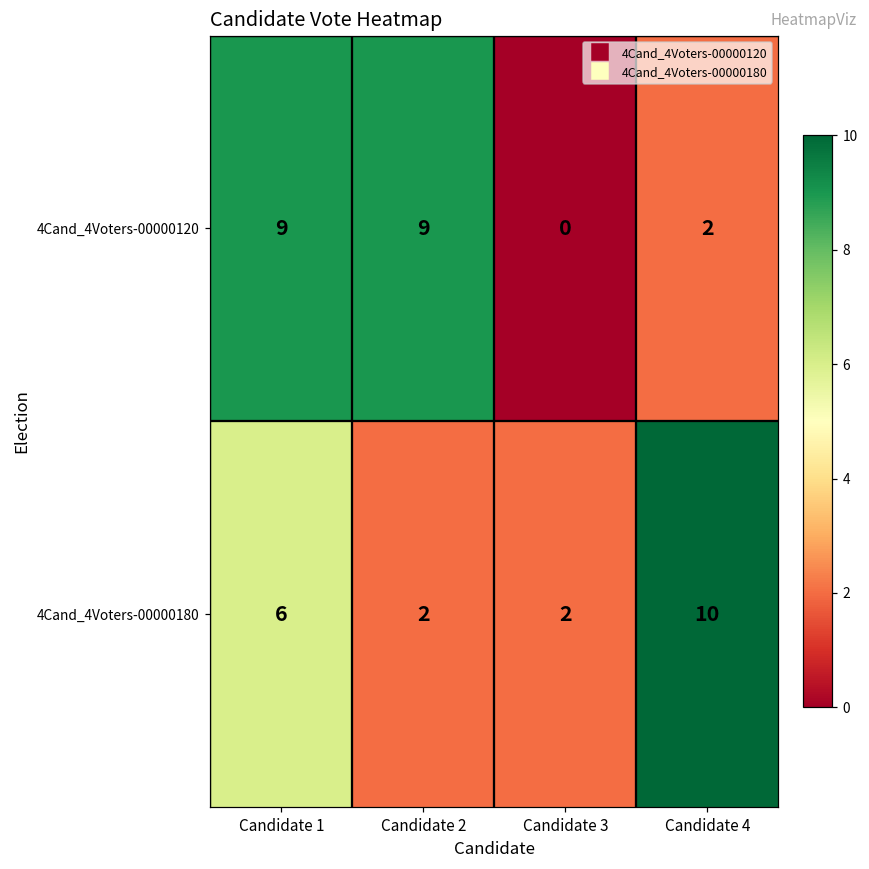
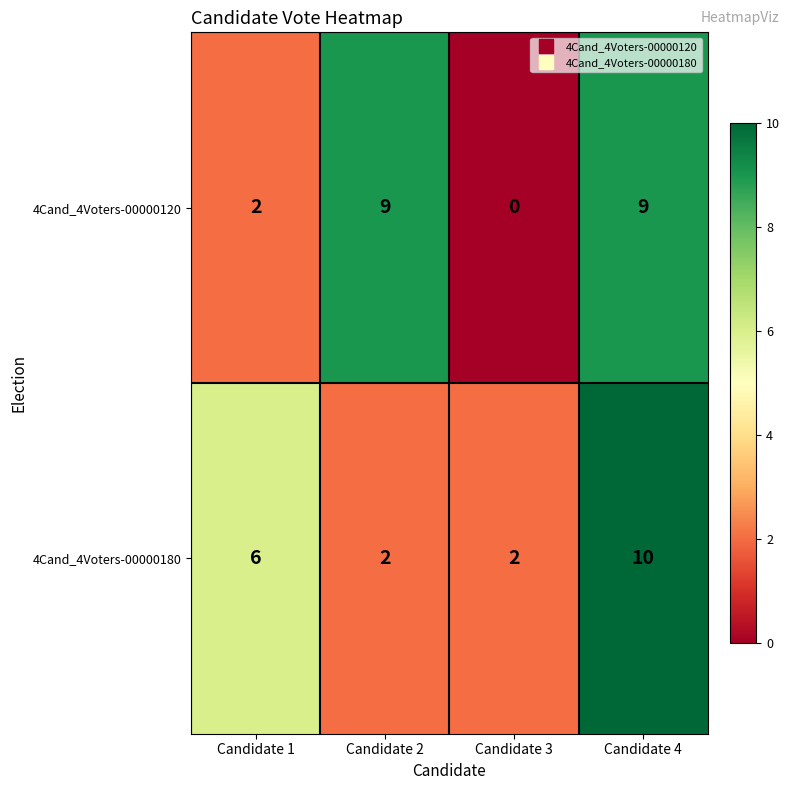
4Cand_4Voters-00000120, Candidate 1: 9 -> 2
4Cand_4Voters-00000120, Candidate 4: 2 -> 9
